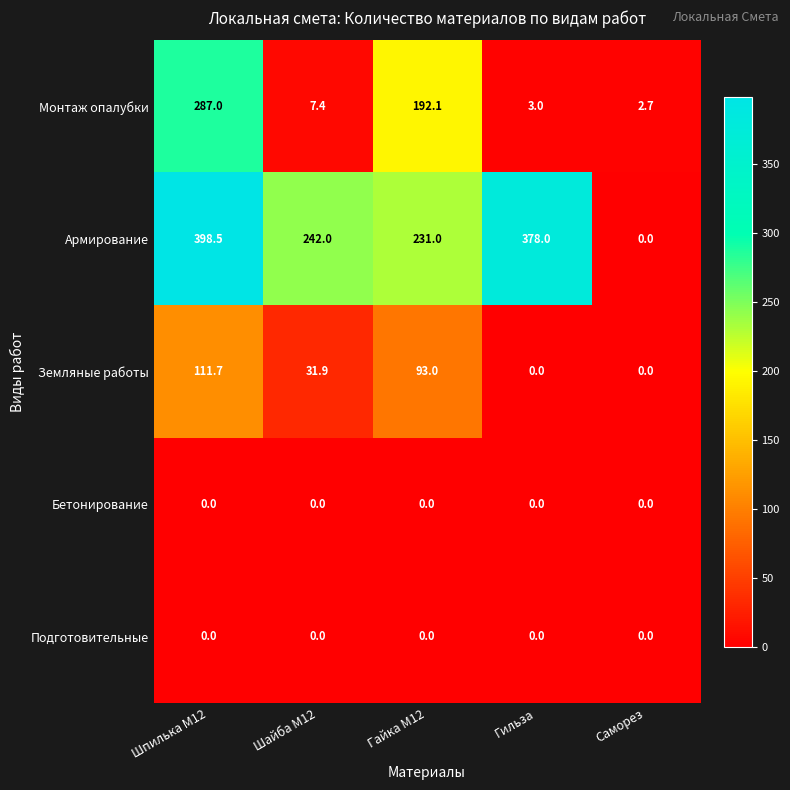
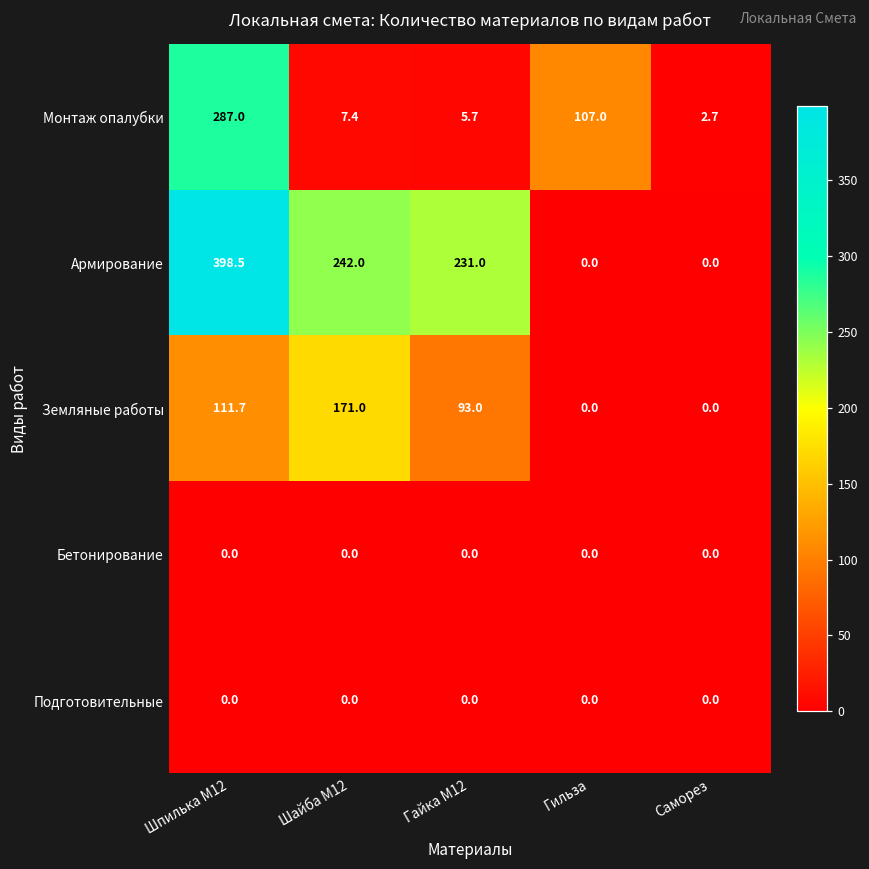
Монтаж опалубки, Гайка М12: 192.1 -> 5.7
Монтаж опалубки, Гильза: 3.0 -> 107.0
Армирование, Гильза: 378.0 -> 0.0
Земляные работы, Шайба М12: 31.9 -> 171.0
